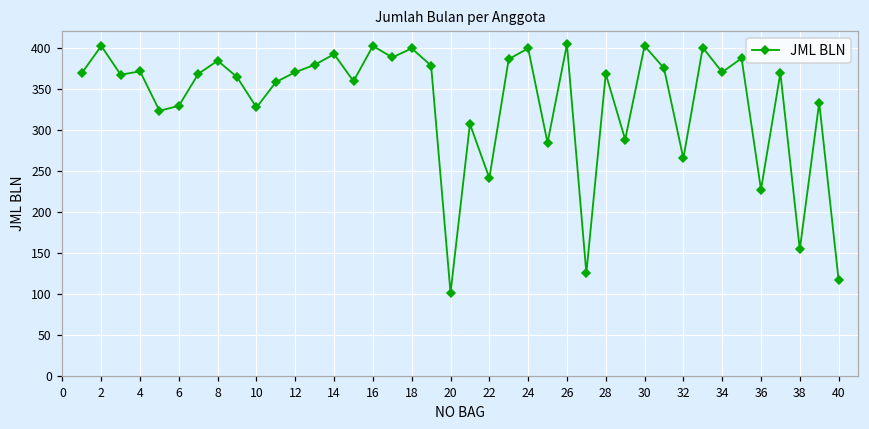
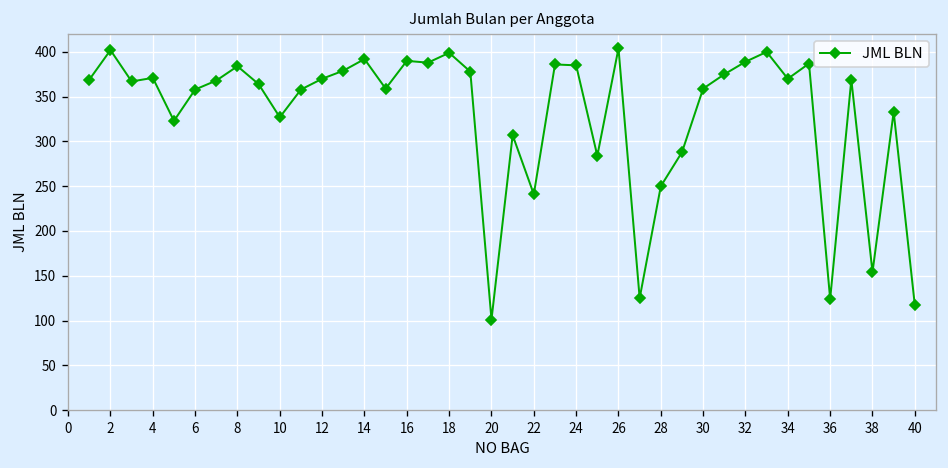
6: 330 -> 360
16: 400 -> 390
24: 400 -> 390
28: 370 -> 250
30: 400 -> 360
32: 270 -> 390
36: 230 -> 120
